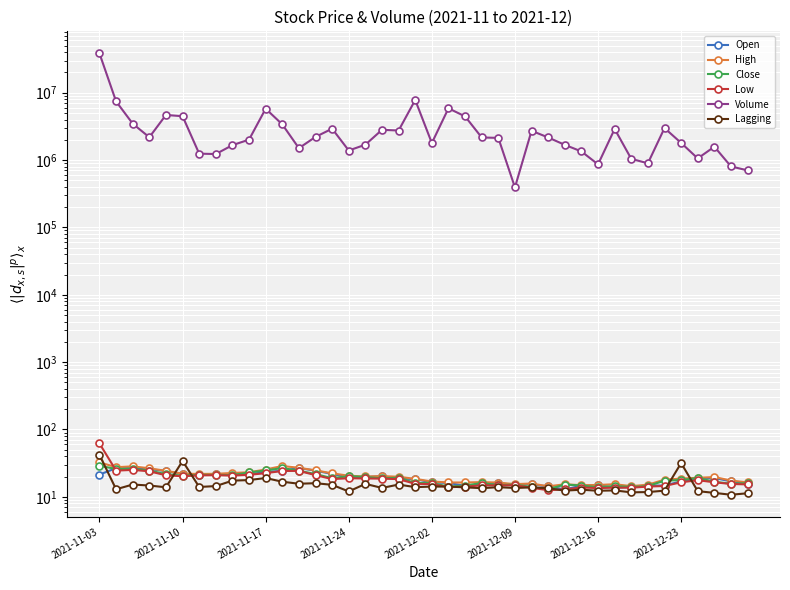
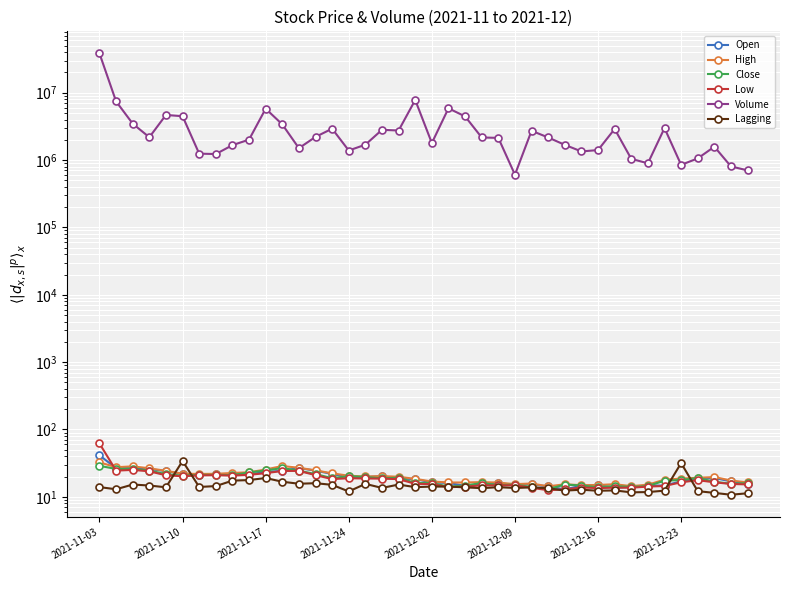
Open, 2021-11-03: 21 -> 40
Lagging, 2021-11-03: 40 -> 14
Volume, 2021-12-09: 400000 -> 600000
Volume, 2021-12-16: 900000 -> 1400000
Volume, 2021-12-23: 1800000 -> 800000
